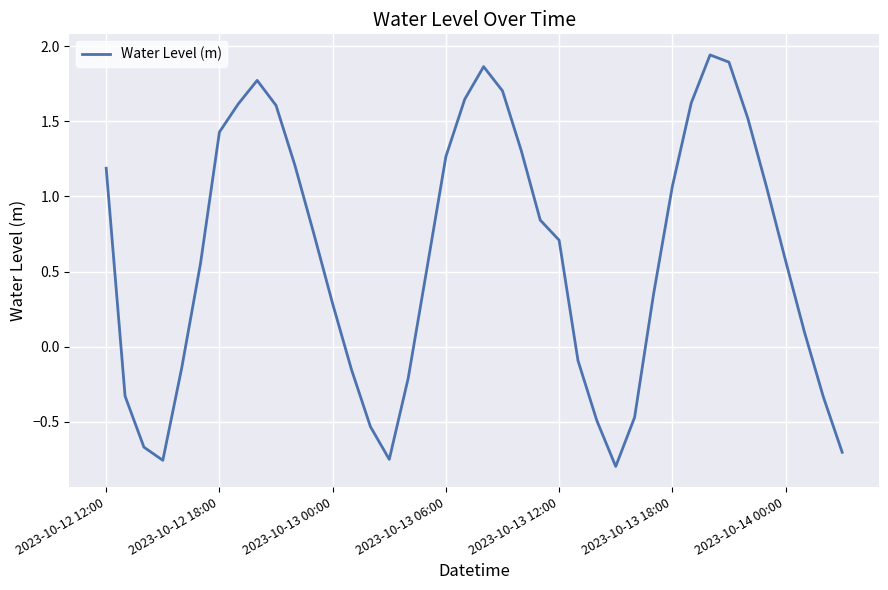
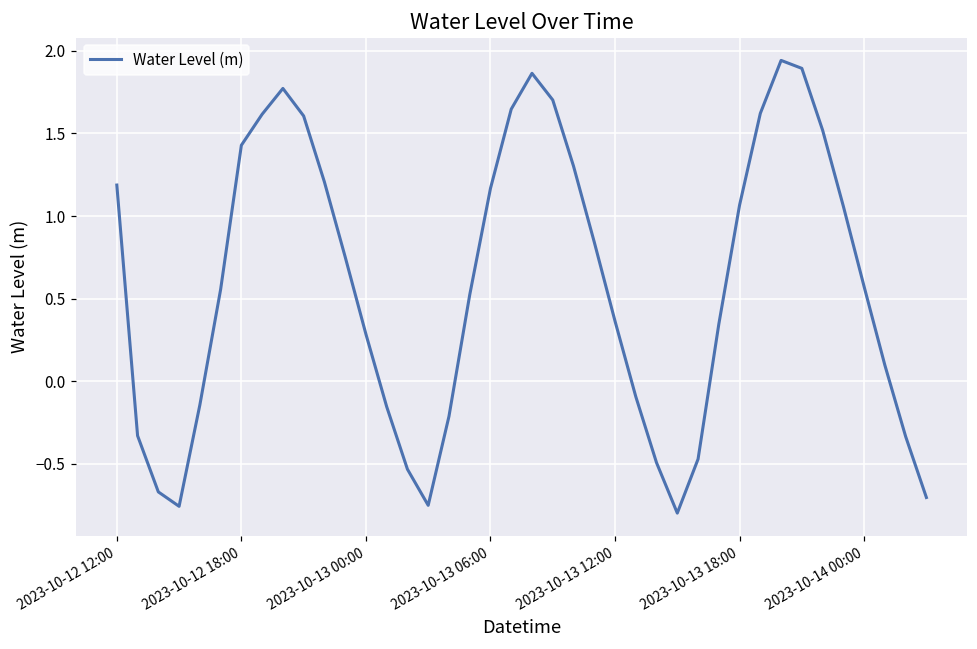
2023-10-13 06:00: 1.27 -> 1.17
2023-10-13 12:00: 0.71 -> 0.36
